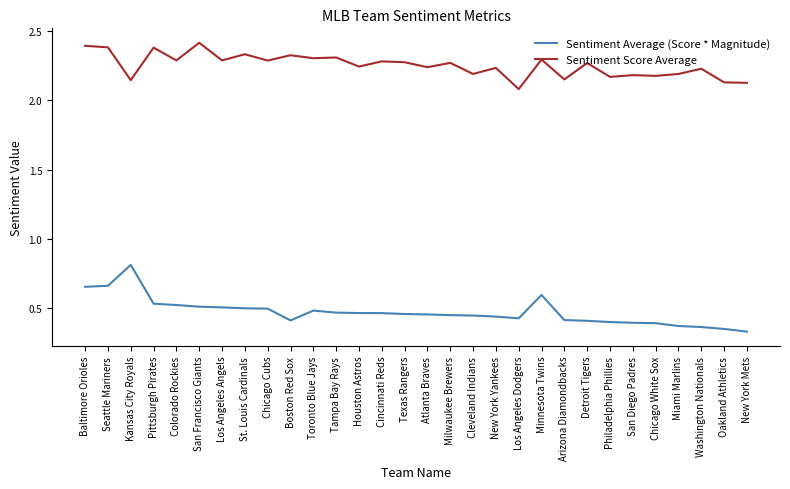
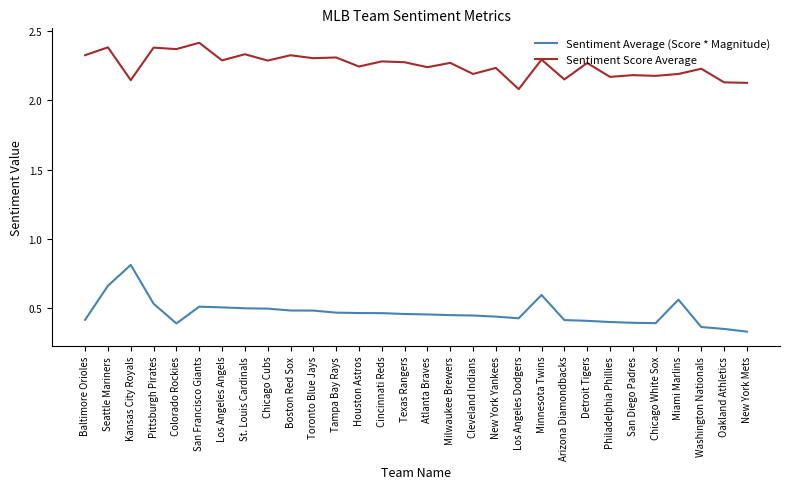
Sentiment Average (Score * Magnitude), Baltimore Orioles: 0.65 -> 0.41
Sentiment Score Average, Baltimore Orioles: 2.40 -> 2.33
Sentiment Average (Score * Magnitude), Colorado Rockies: 0.52 -> 0.39
Sentiment Score Average, Colorado Rockies: 2.29 -> 2.37
Sentiment Average (Score * Magnitude), Boston Red Sox: 0.41 -> 0.48
Sentiment Average (Score * Magnitude), Miami Marlins: 0.37 -> 0.56
